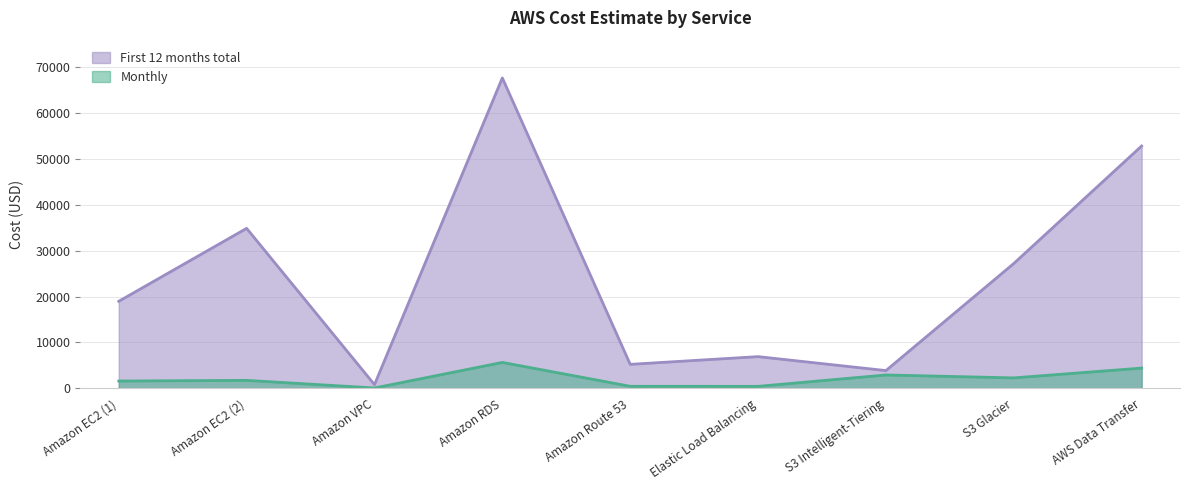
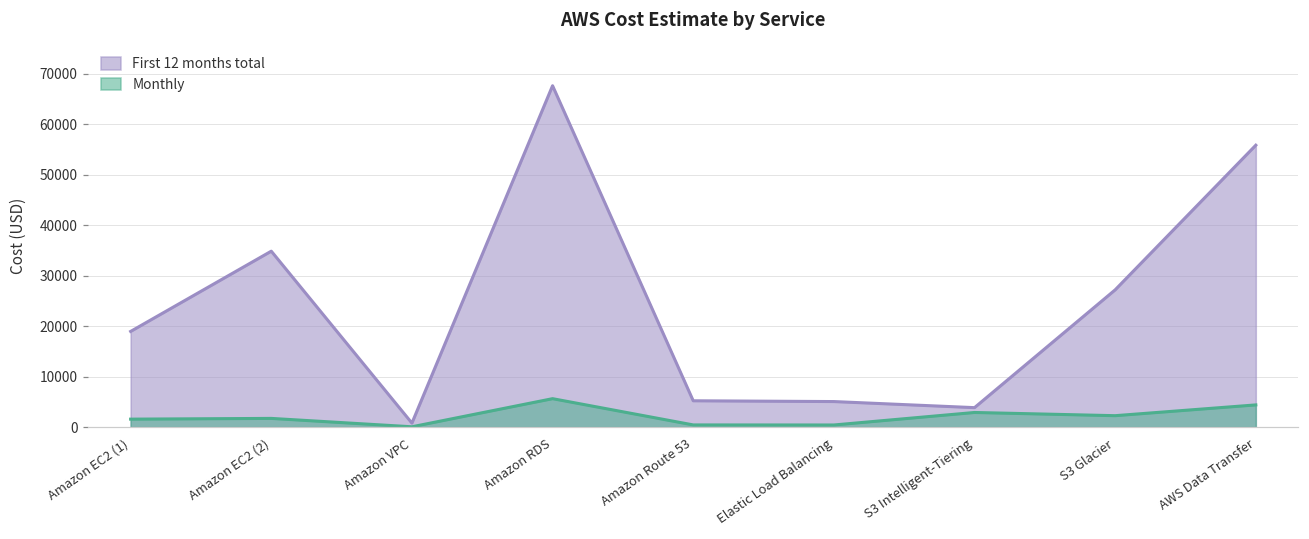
First 12 months total, Elastic Load Balancing: 7000 -> 5000
First 12 months total, AWS Data Transfer: 53000 -> 56000
